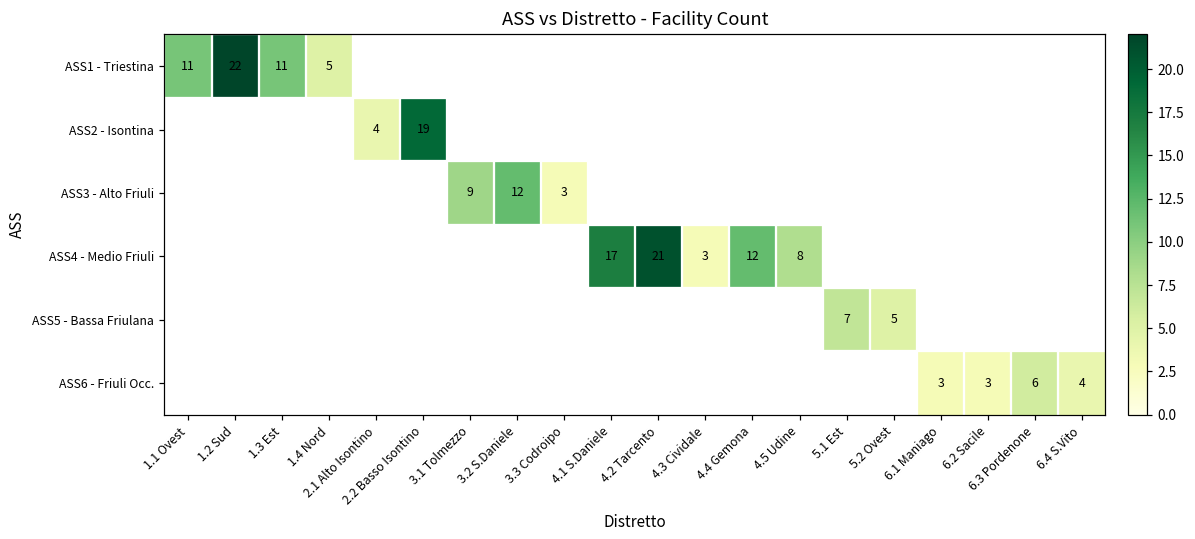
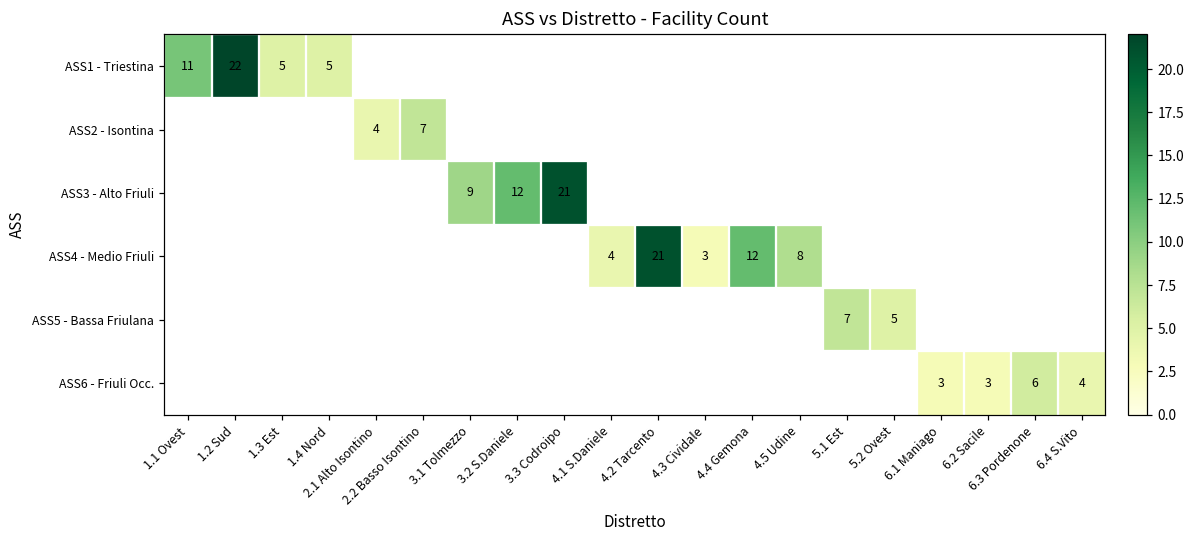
ASS1 - Triestina, 1.3 Est: 11 -> 5
ASS2 - Isontina, 2.2 Basso Isontino: 19 -> 7
ASS3 - Alto Friuli, 3.3 Codroipo: 3 -> 21
ASS4 - Medio Friuli, 4.1 S.Daniele: 17 -> 4
